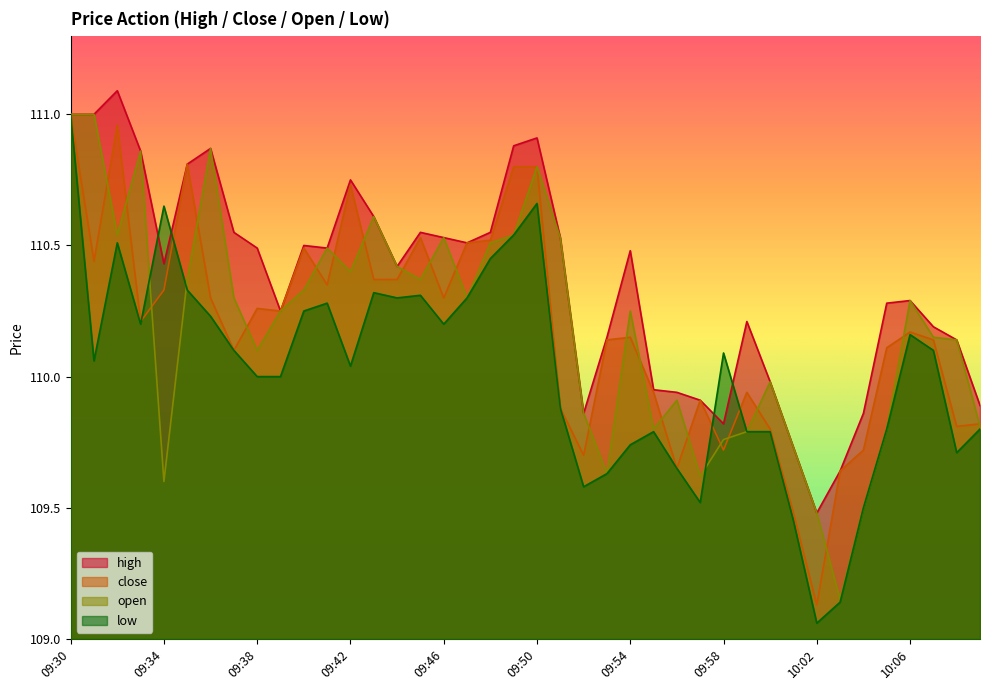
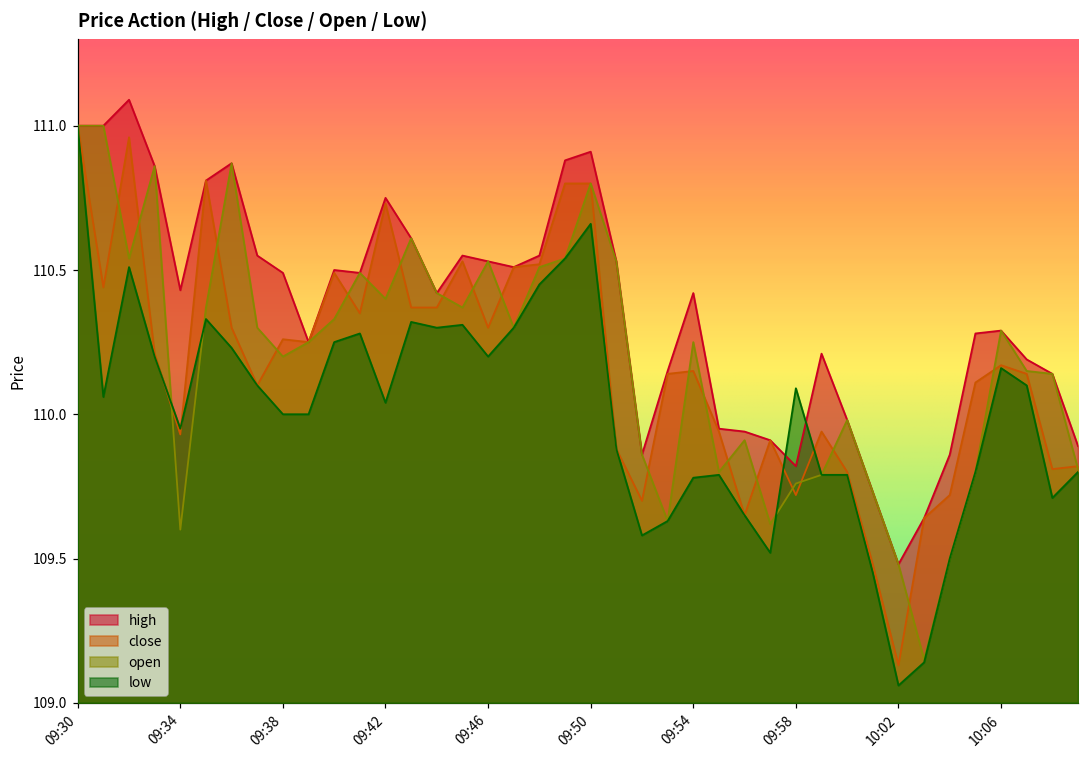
close, 09:34: 110.33 -> 109.93
low, 09:34: 110.65 -> 109.95
open, 09:38: 110.1 -> 110.2
high, 09:54: 110.48 -> 110.42
low, 09:54: 109.74 -> 109.78
